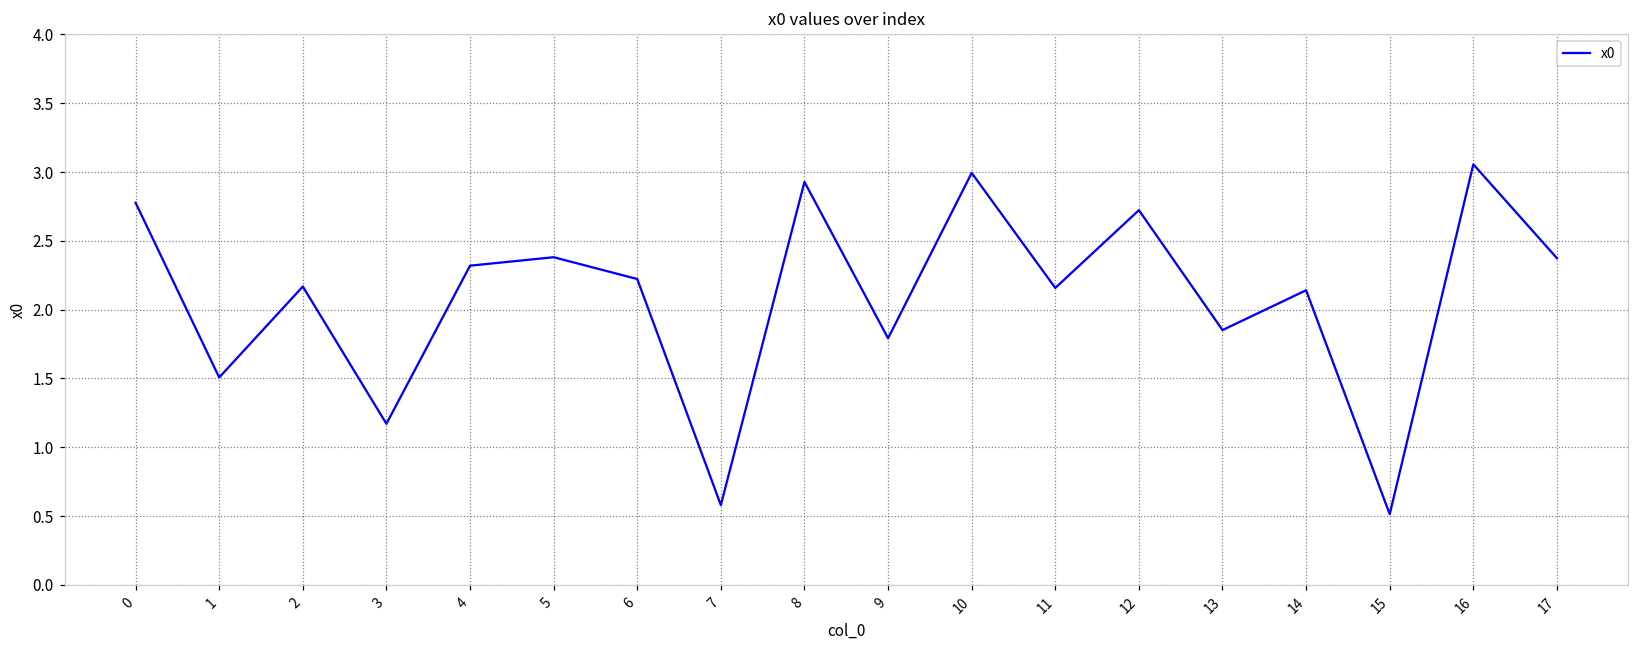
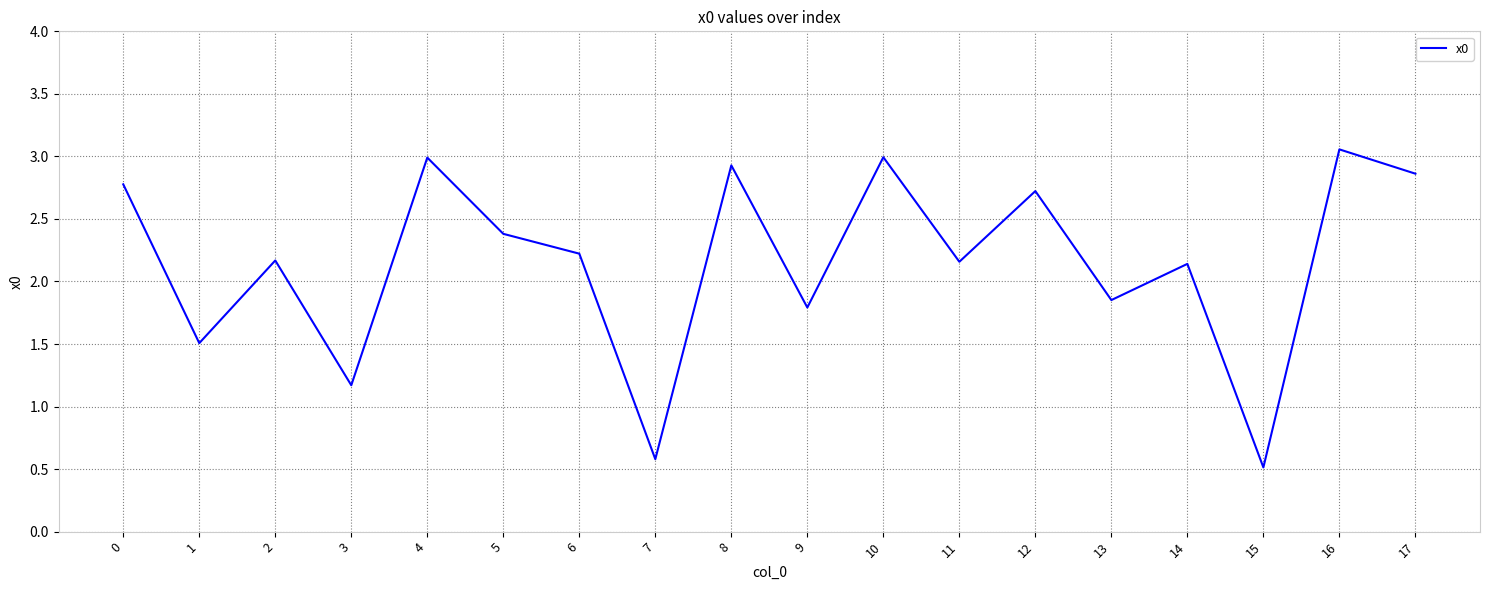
4: 2.32 -> 2.99
17: 2.37 -> 2.86
